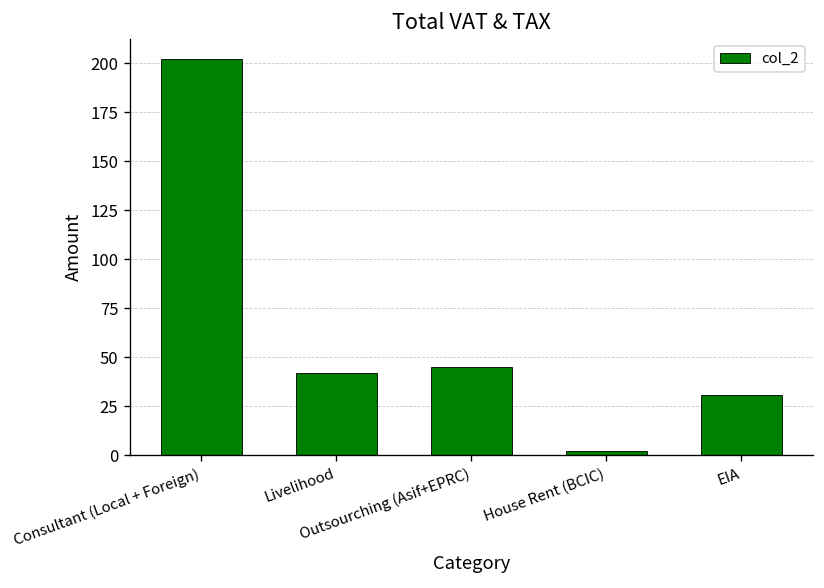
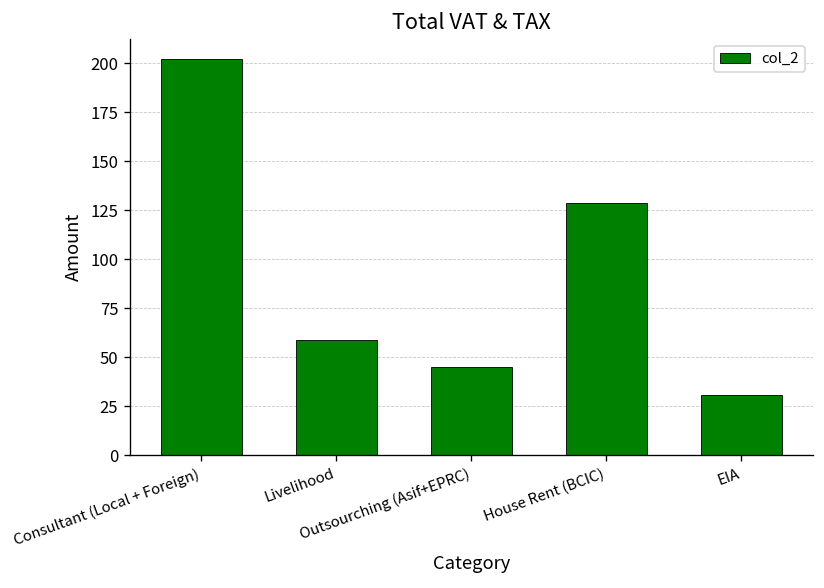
Livelihood: 42 -> 59
House Rent (BCIC): 2 -> 129
